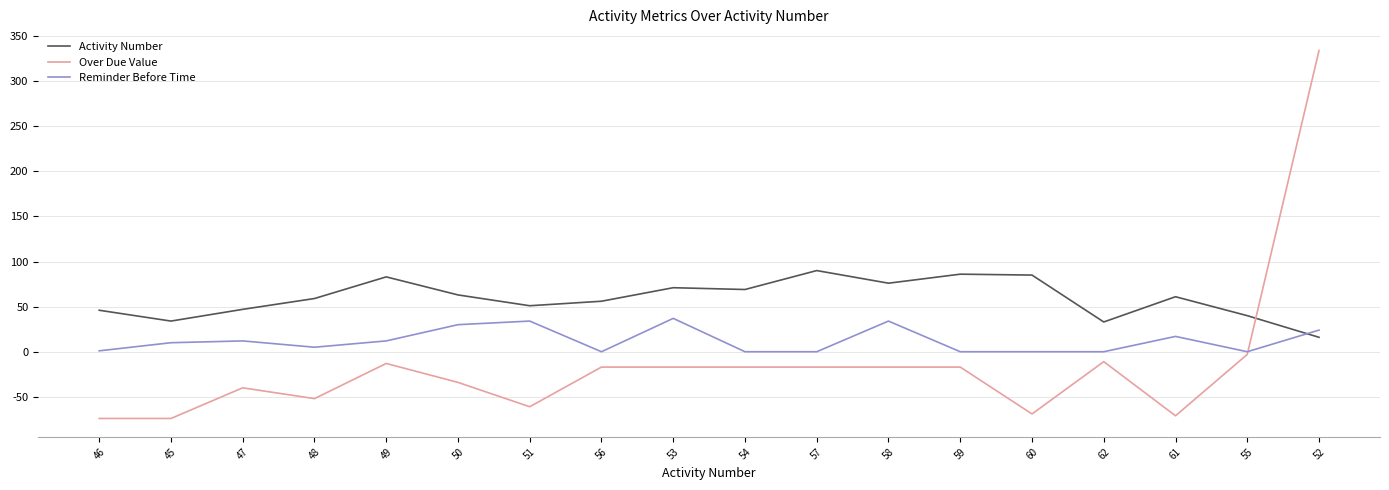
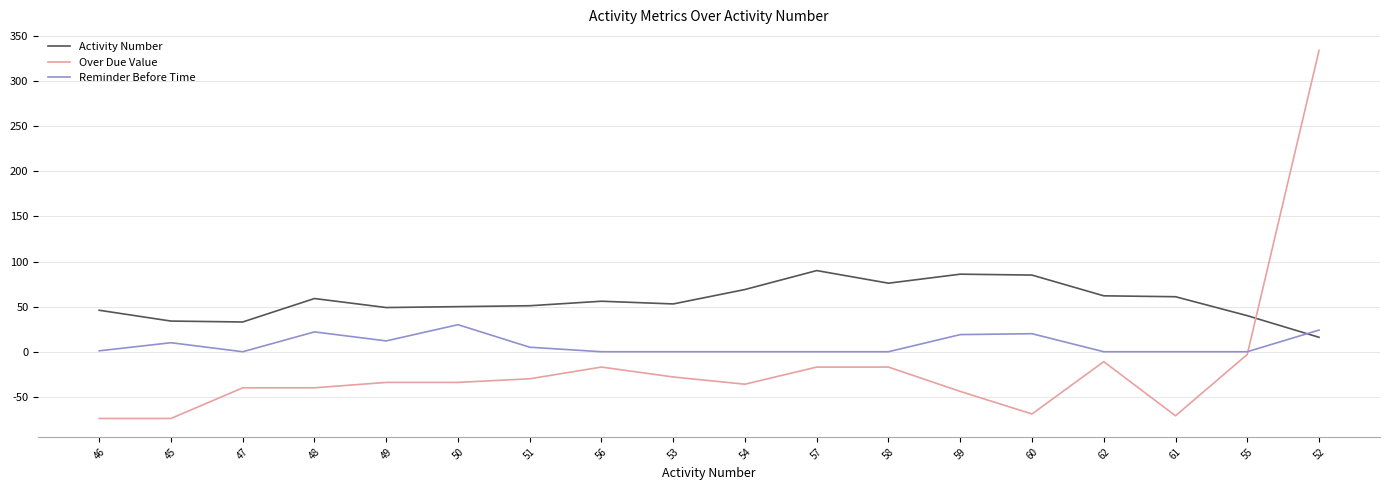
Activity Number, 47: 50 -> 30
Reminder Before Time, 47: 10 -> 0
Over Due Value, 48: -50 -> -40
Reminder Before Time, 48: 10 -> 20
Activity Number, 49: 80 -> 50
Over Due Value, 49: -10 -> -30
Activity Number, 50: 60 -> 50
Over Due Value, 51: -60 -> -30
Reminder Before Time, 51: 30 -> 10
Activity Number, 53: 70 -> 50
Over Due Value, 53: -20 -> -30
Reminder Before Time, 53: 40 -> 0
Over Due Value, 54: -20 -> -40
Reminder Before Time, 58: 30 -> 0
Over Due Value, 59: -20 -> -40
Reminder Before Time, 59: 0 -> 20
Reminder Before Time, 60: 0 -> 20
Activity Number, 62: 30 -> 60
Reminder Before Time, 61: 20 -> 0
